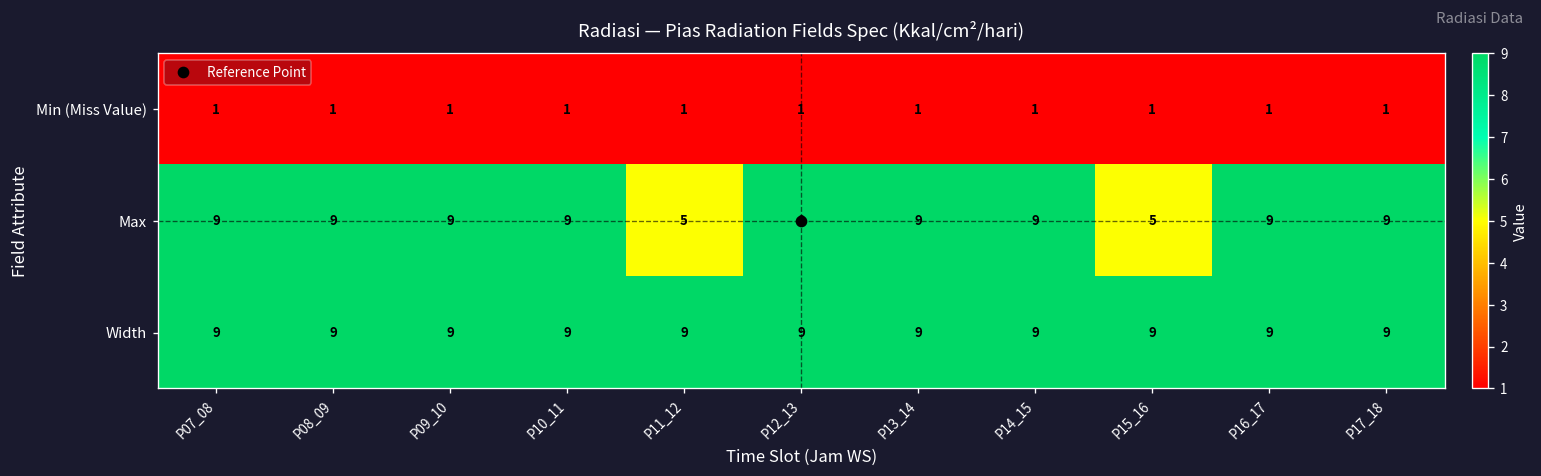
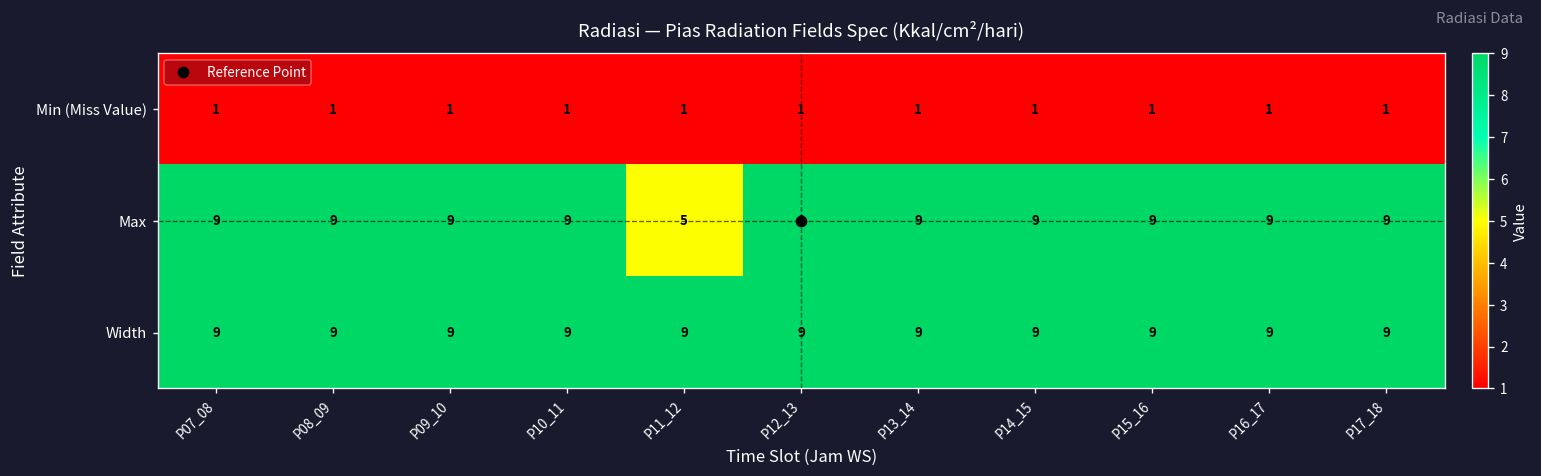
Max, P15_16: 5 -> 9
